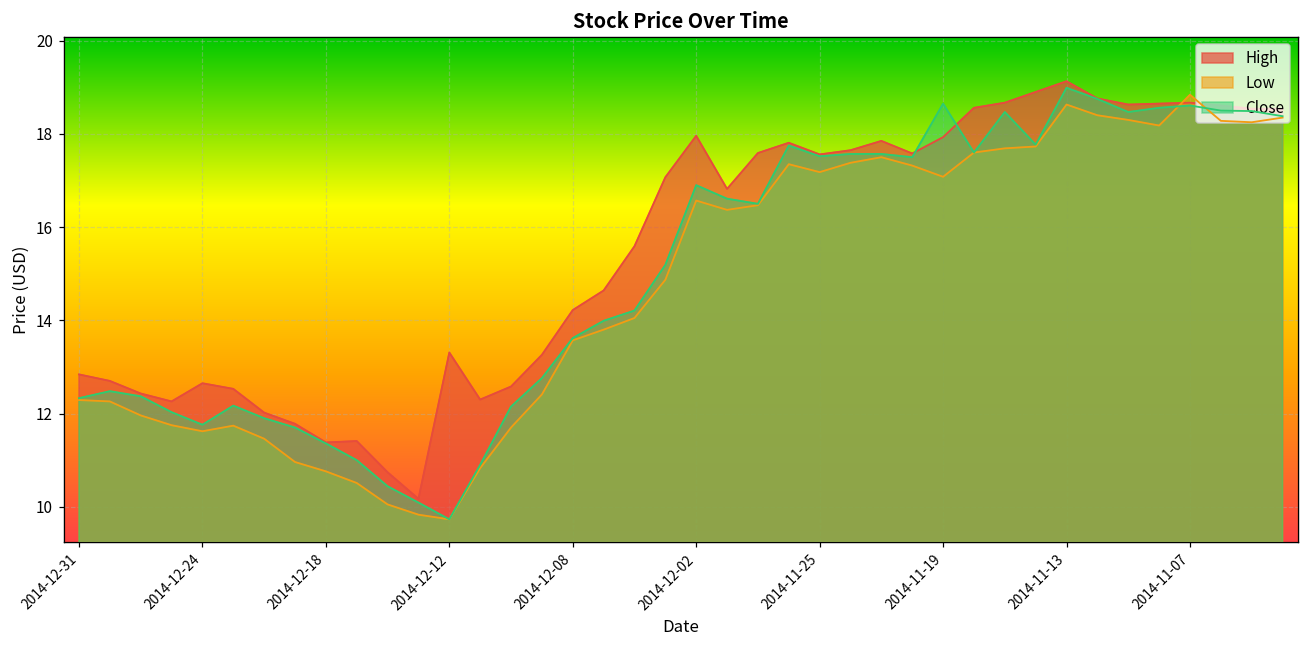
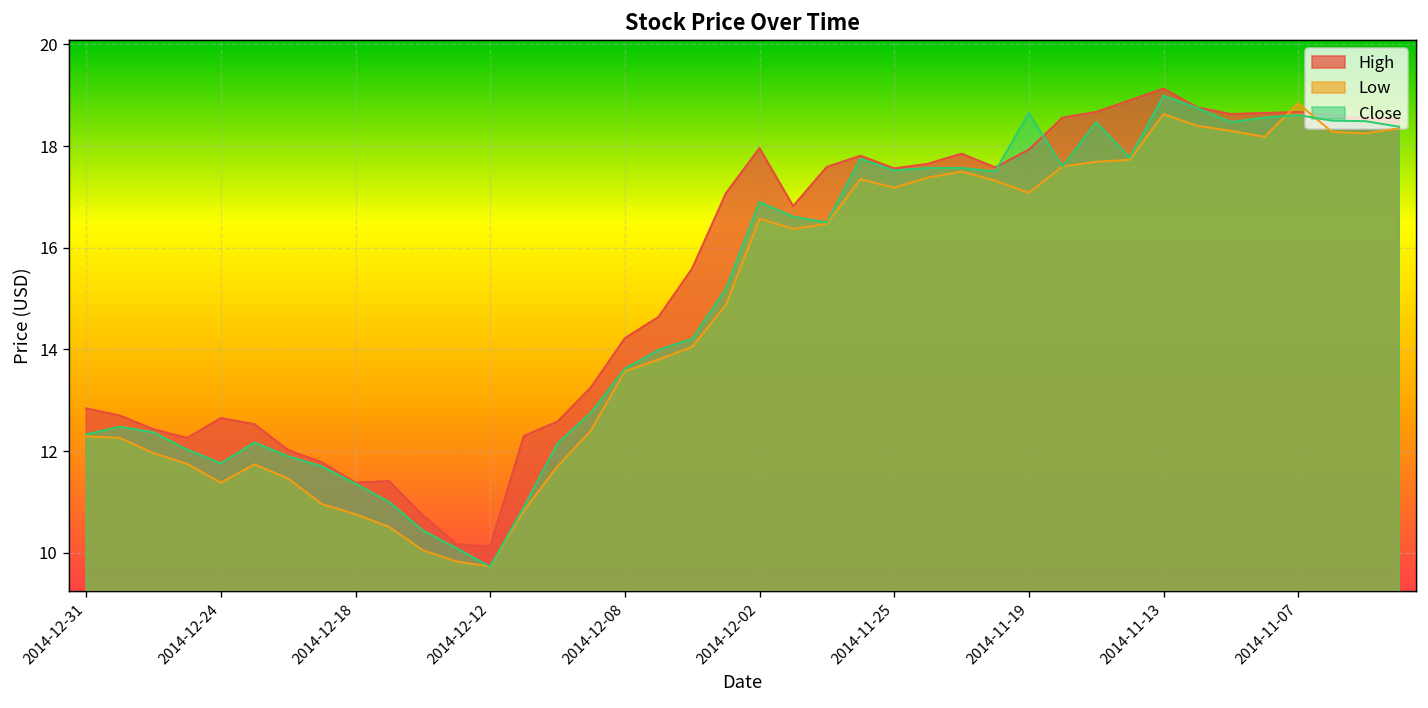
Low, 2014-12-24: 11.6 -> 11.4
High, 2014-12-12: 13.3 -> 10.1
